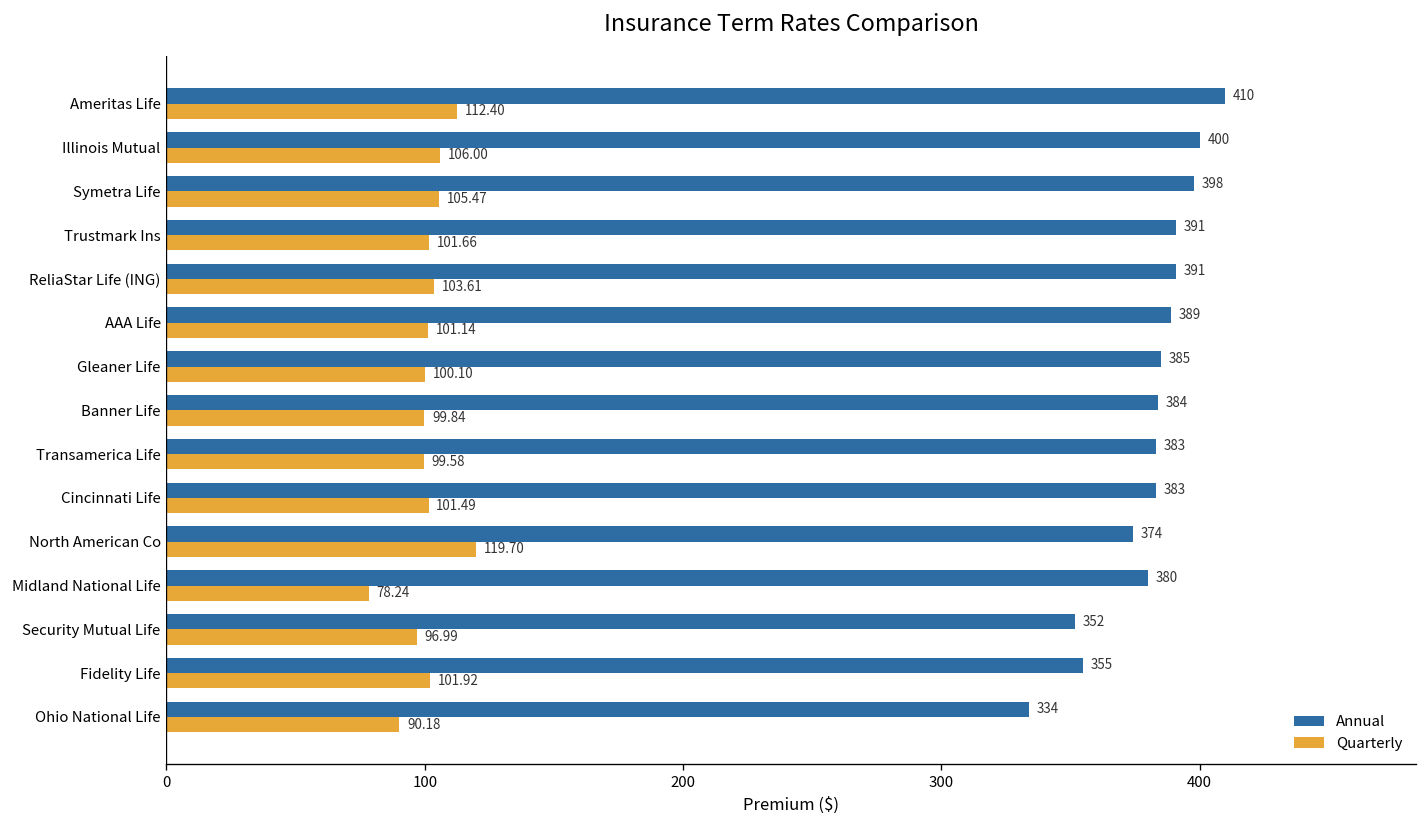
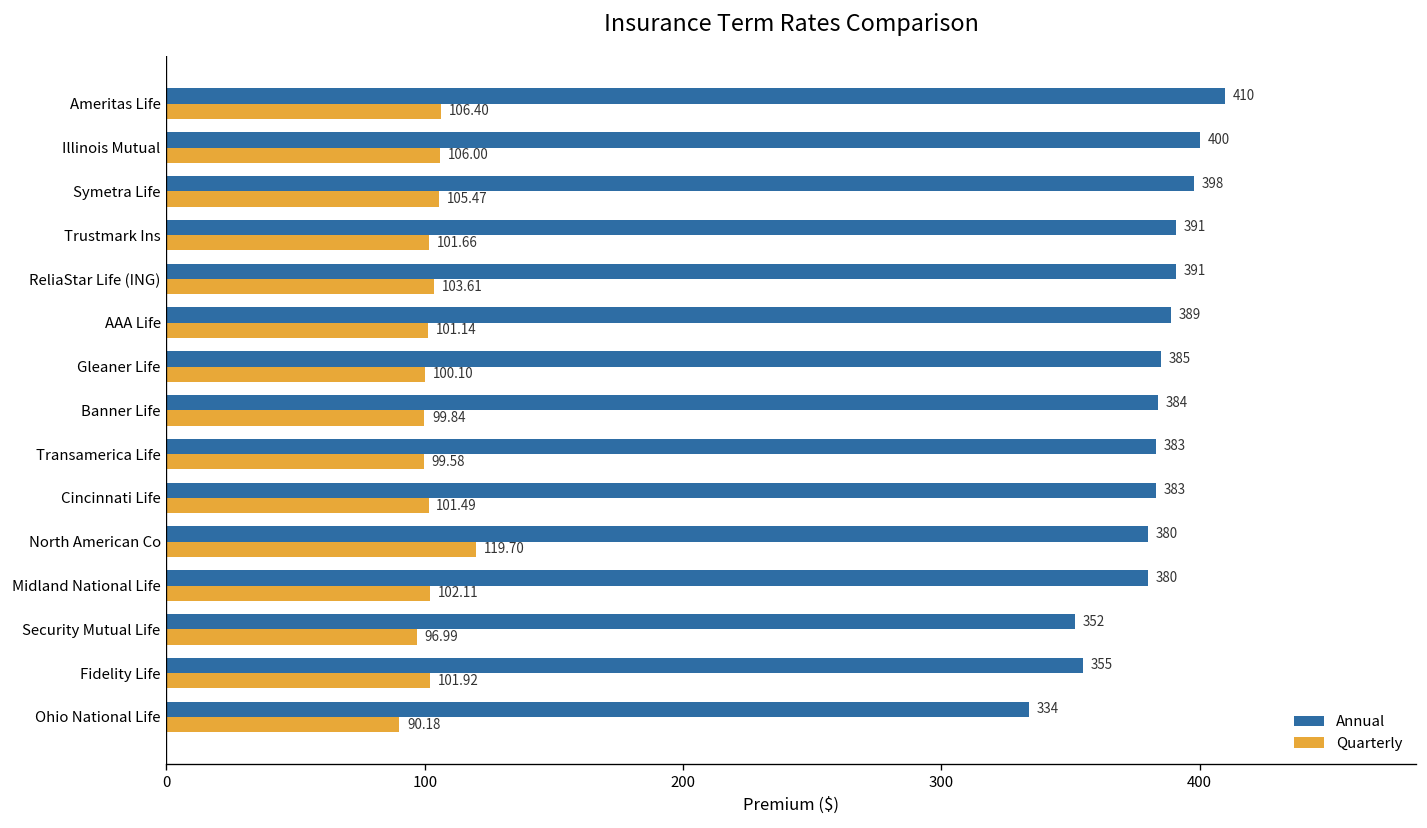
Quarterly, Ameritas Life: 112.40 -> 106.40
Annual, North American Co: 374 -> 380
Quarterly, Midland National Life: 78.24 -> 102.11
